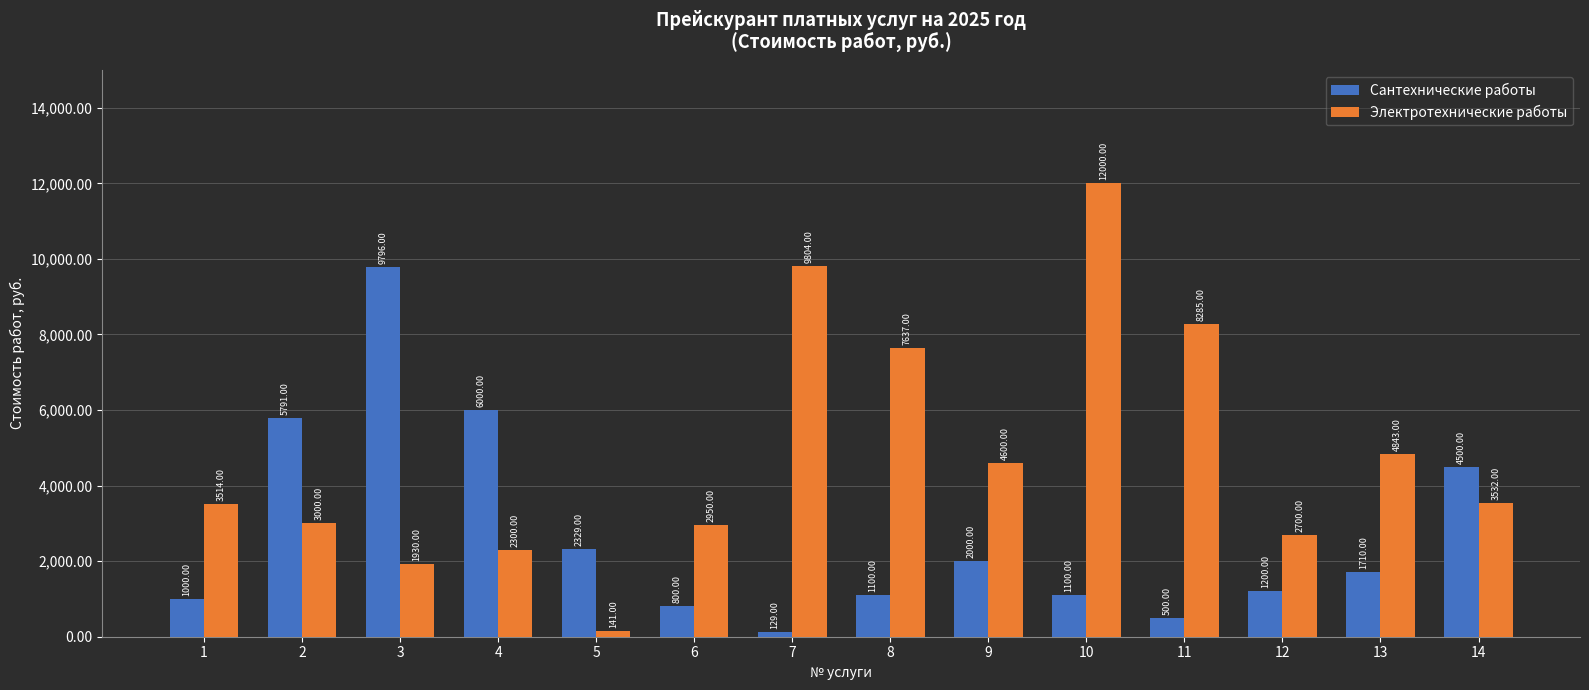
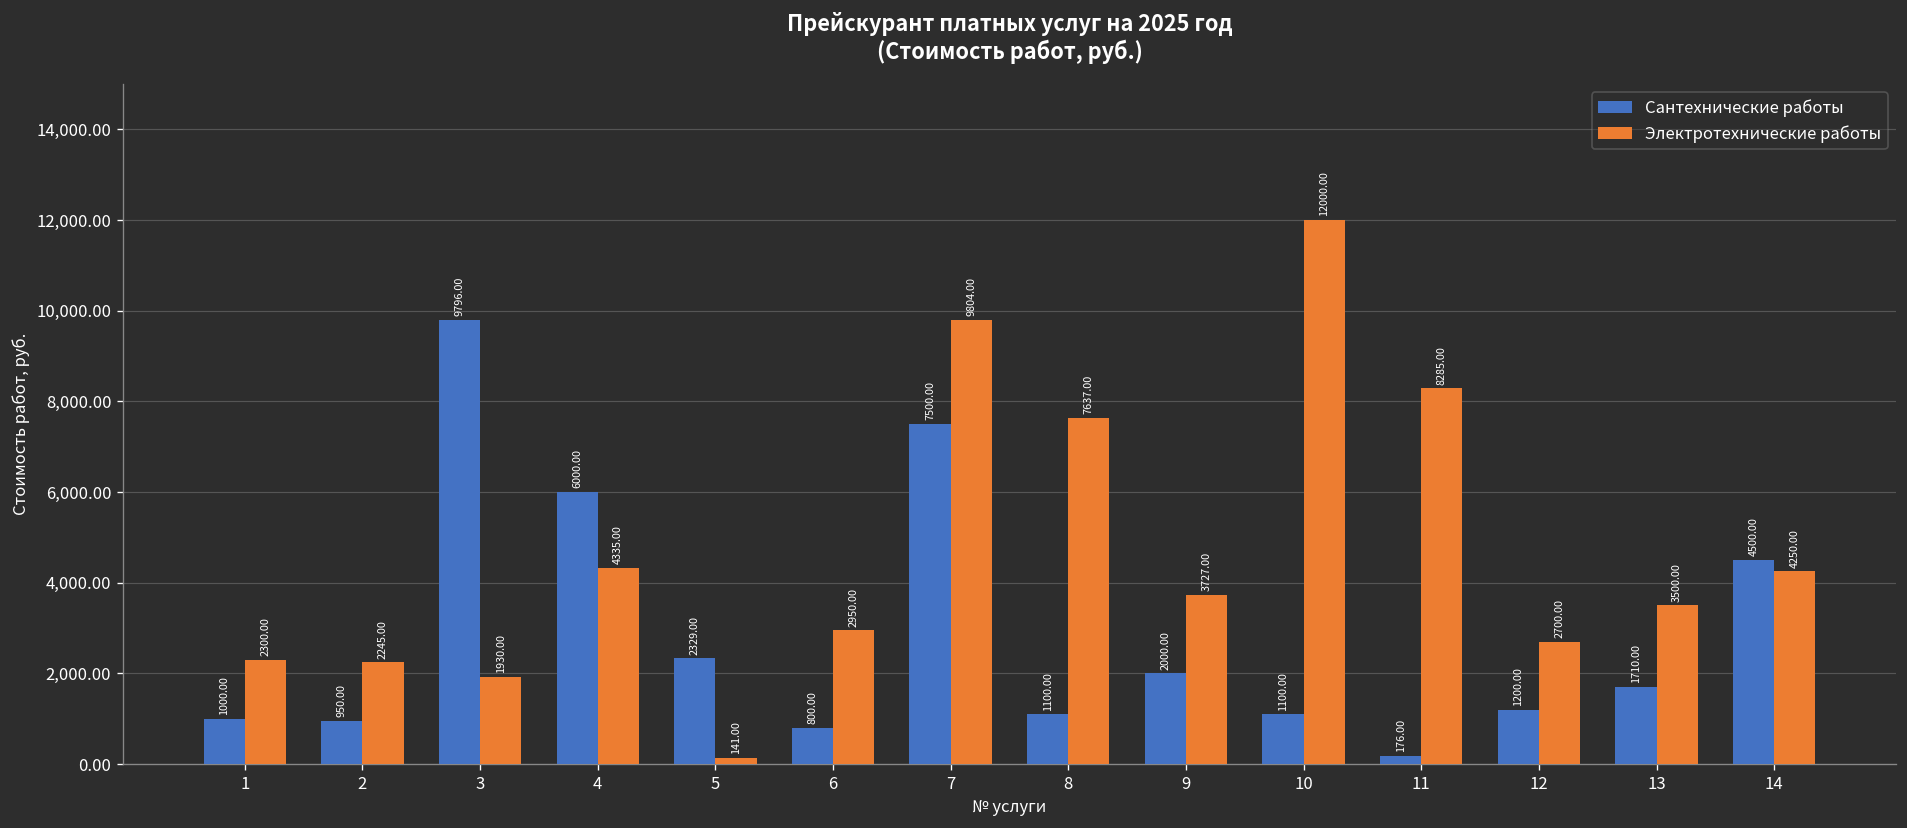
Электротехнические работы, 1: 3514.00 -> 2300.00
Сантехнические работы, 2: 5791.00 -> 950.00
Электротехнические работы, 2: 3000.00 -> 2245.00
Электротехнические работы, 4: 2300.00 -> 4335.00
Сантехнические работы, 7: 129.00 -> 7500.00
Электротехнические работы, 9: 4600.00 -> 3727.00
Сантехнические работы, 11: 500.00 -> 176.00
Электротехнические работы, 13: 4843.00 -> 3500.00
Электротехнические работы, 14: 3532.00 -> 4250.00
